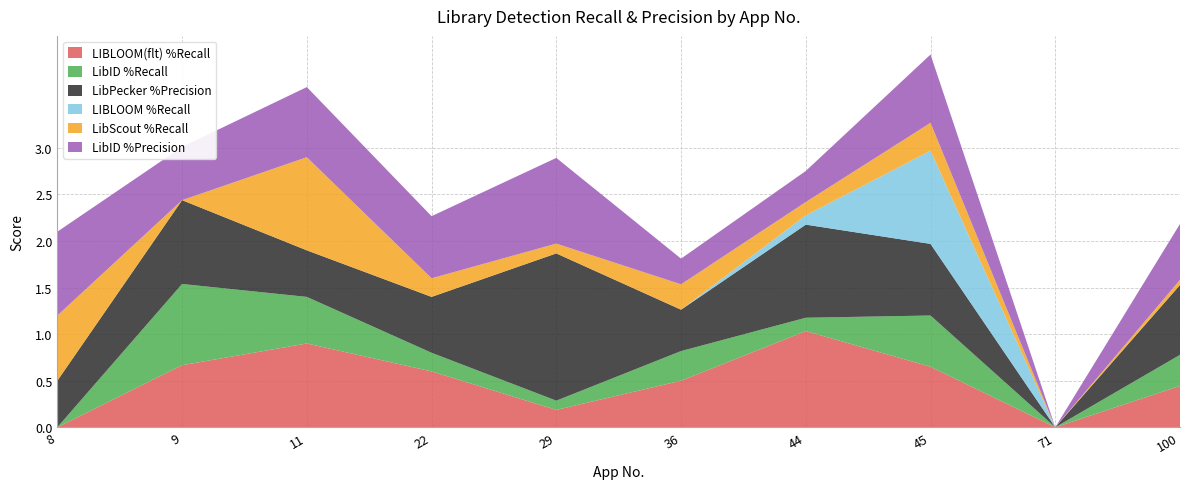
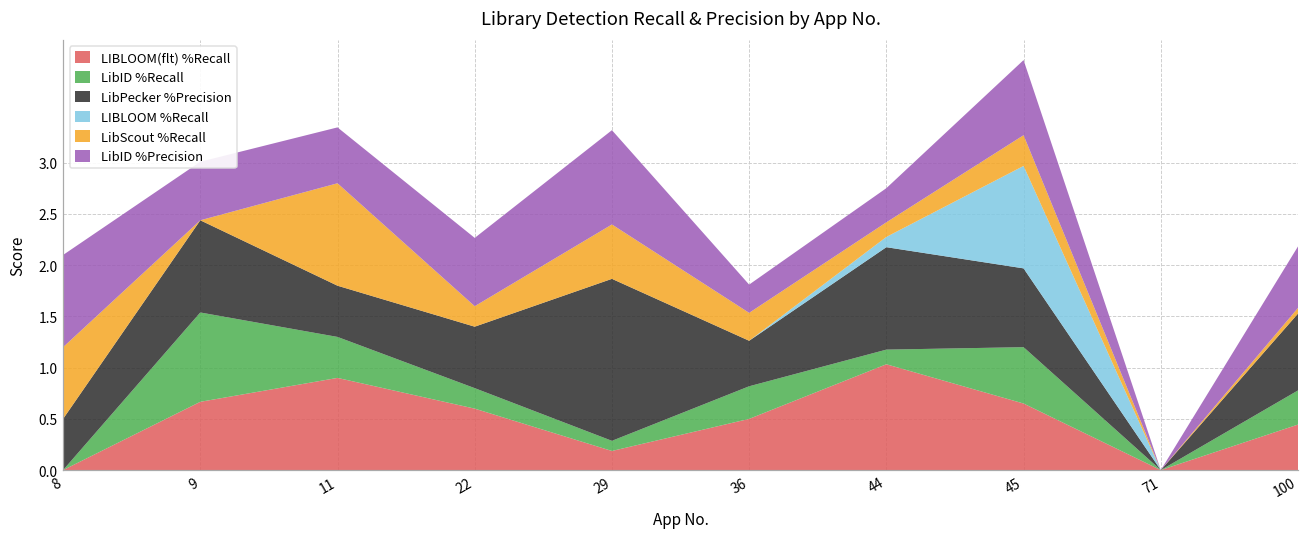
LibID %Recall, 11: 0.5 -> 0.4
LibID %Precision, 11: 0.8 -> 0.5
LibScout %Recall, 29: 0.1 -> 0.5
